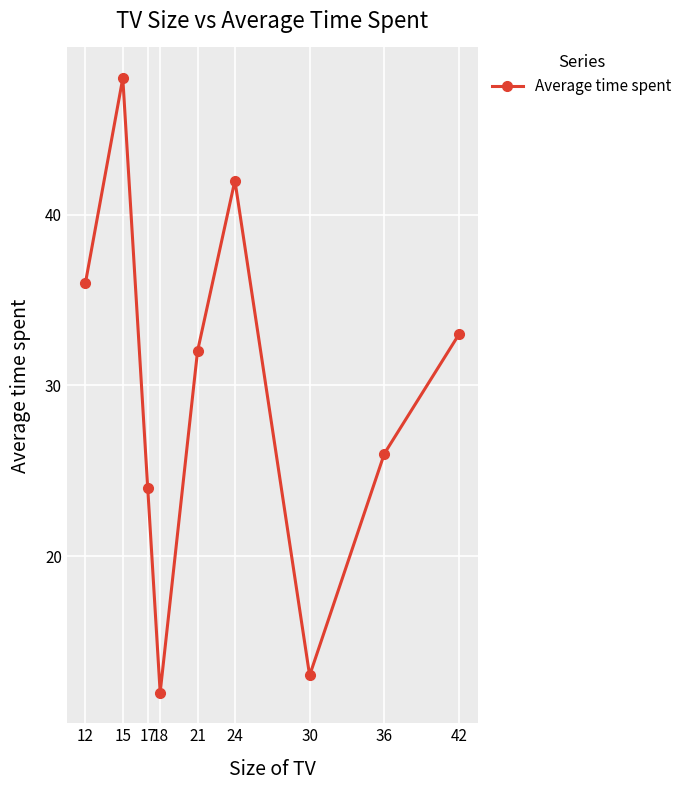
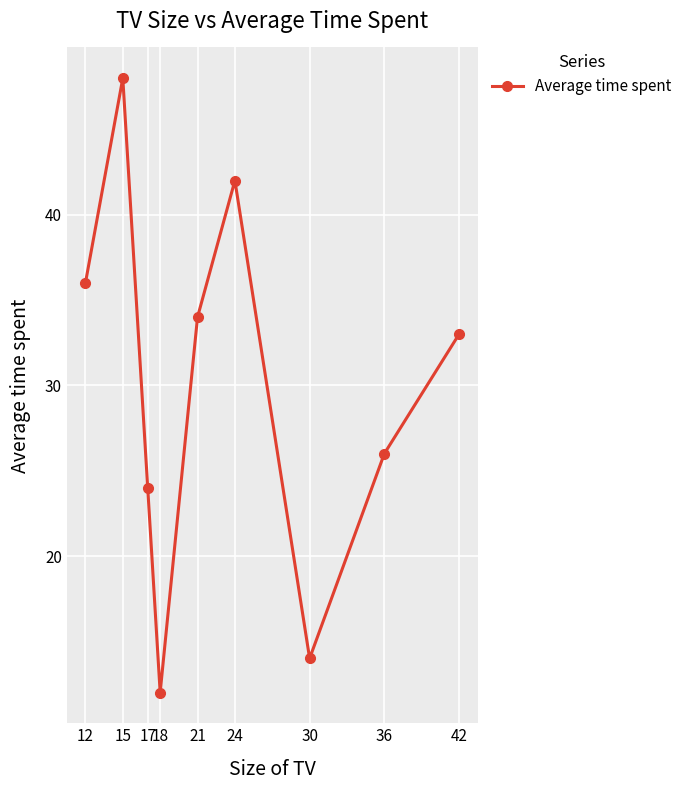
21: 32 -> 34
30: 13 -> 14
